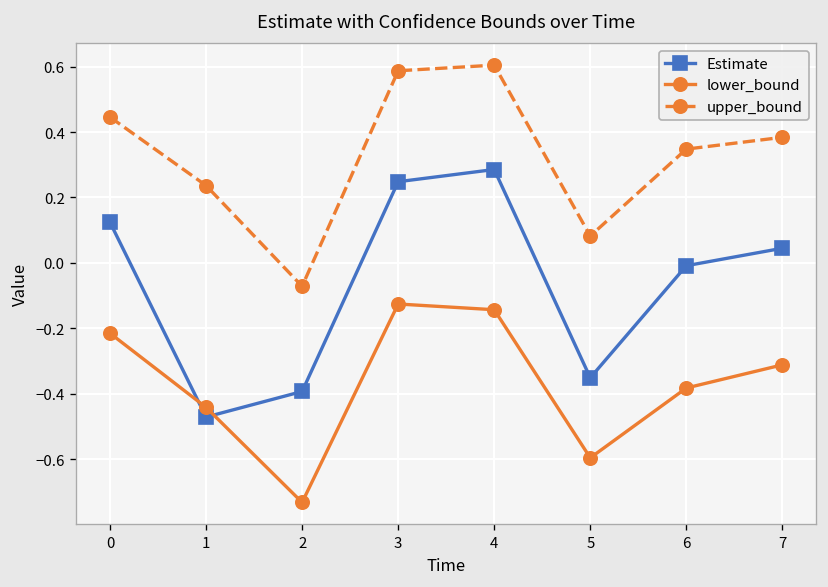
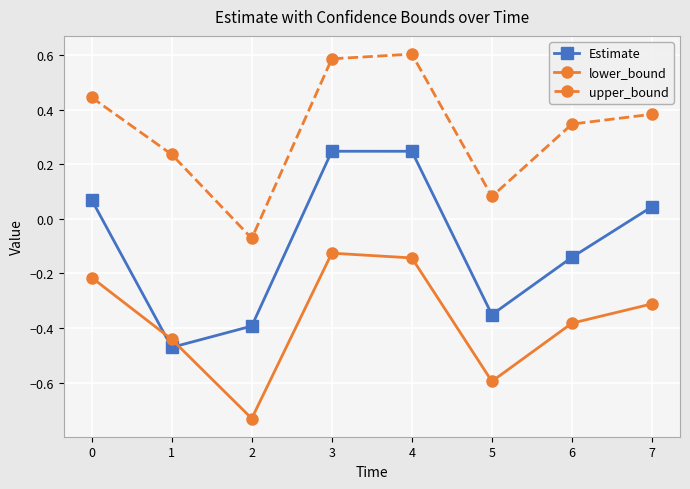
Estimate, 0: 0.12 -> 0.07
Estimate, 4: 0.29 -> 0.25
Estimate, 6: -0.01 -> -0.14
